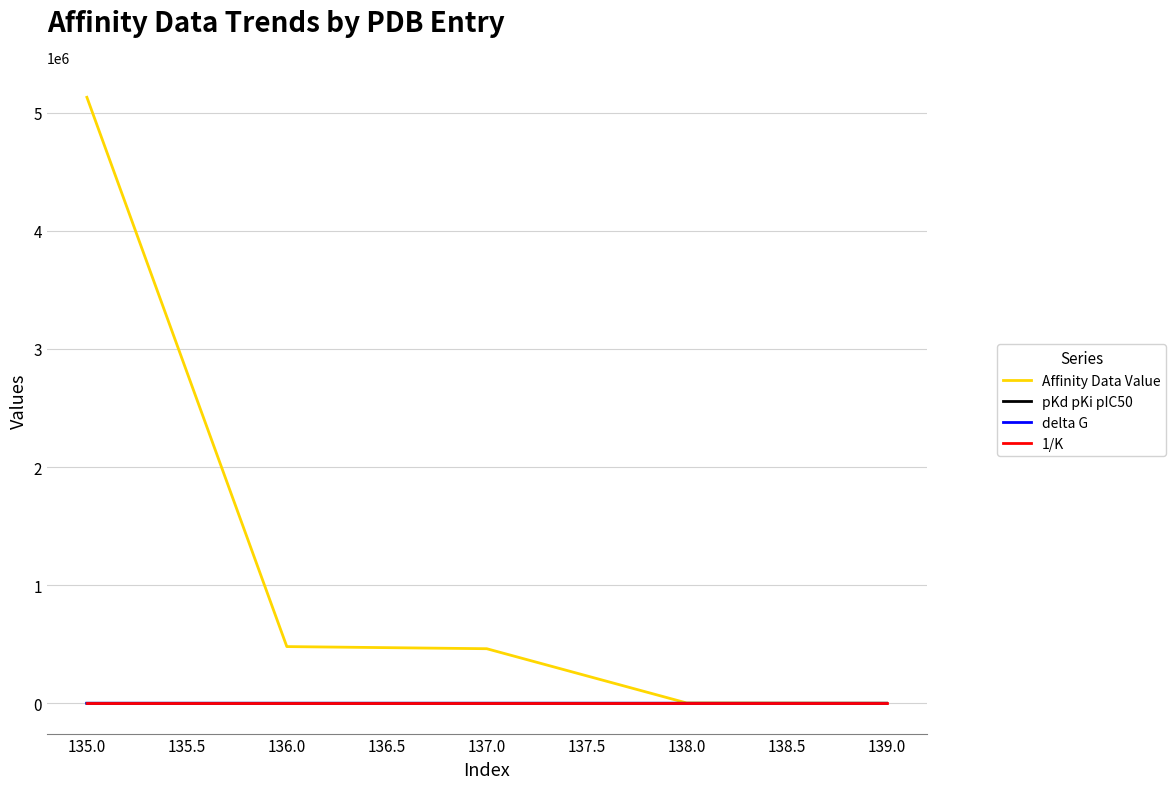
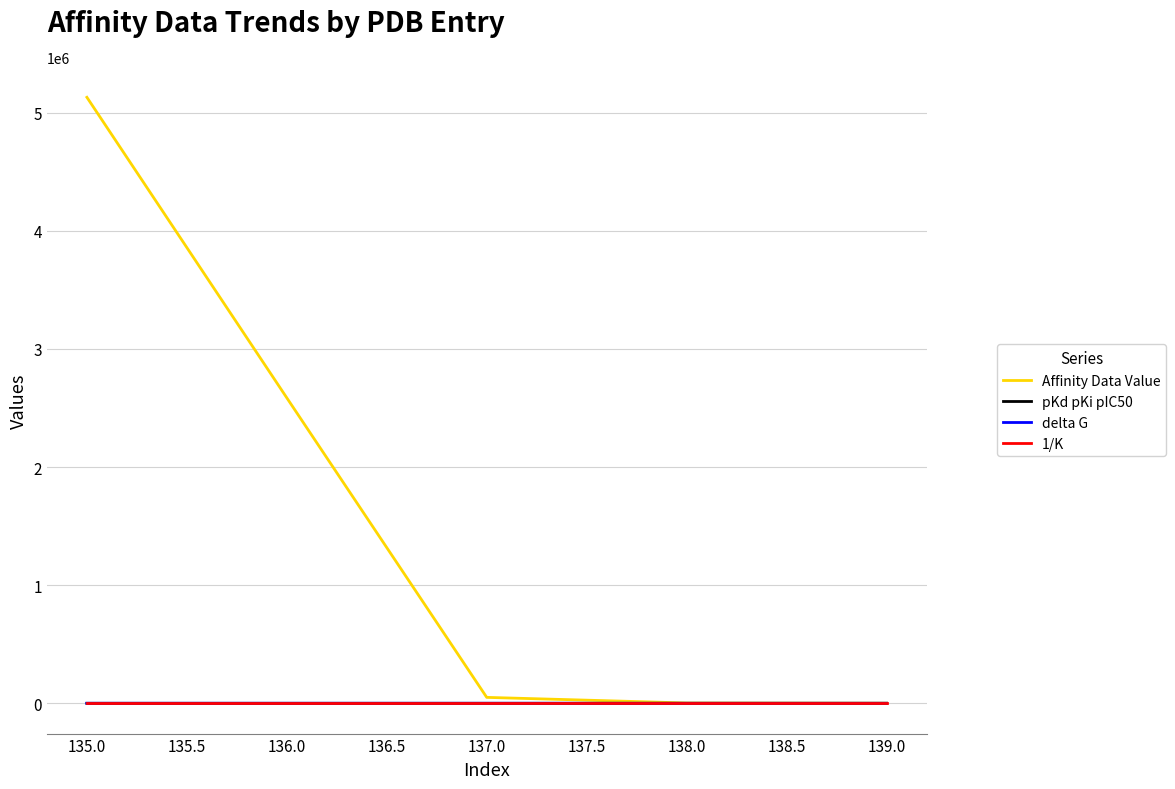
Affinity Data Value, 136.0: 480000 -> 2590000
Affinity Data Value, 137.0: 460000 -> 50000
